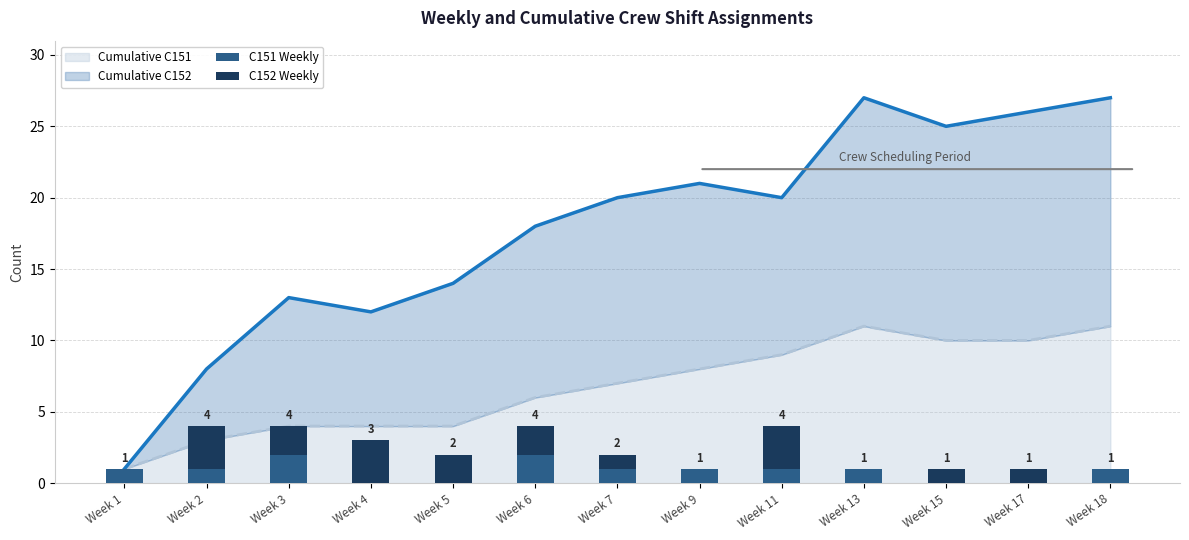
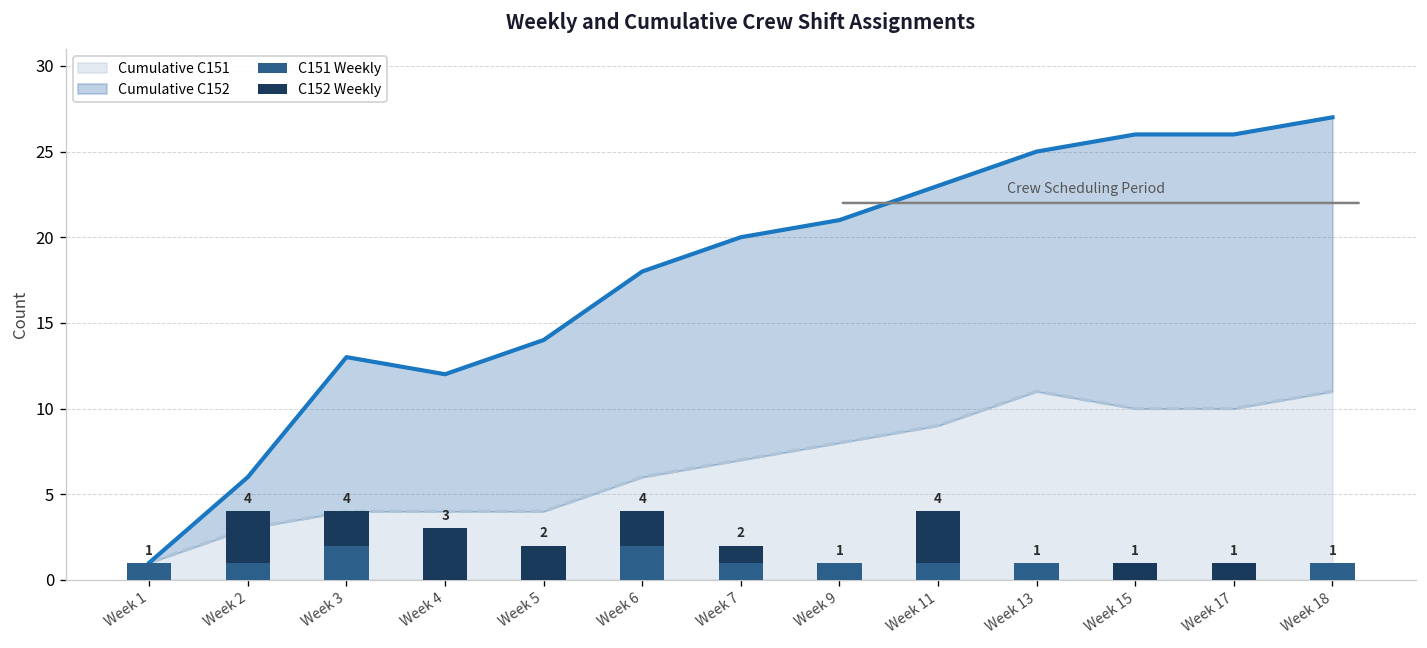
Cumulative C152, Week 2: 5 -> 3
Cumulative C152, Week 11: 11 -> 14
Cumulative C152, Week 13: 16 -> 14
Cumulative C152, Week 15: 15 -> 16
